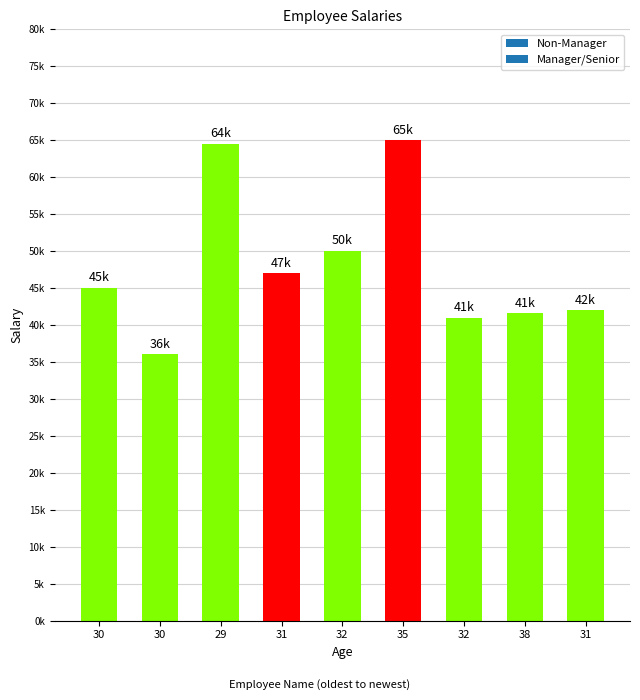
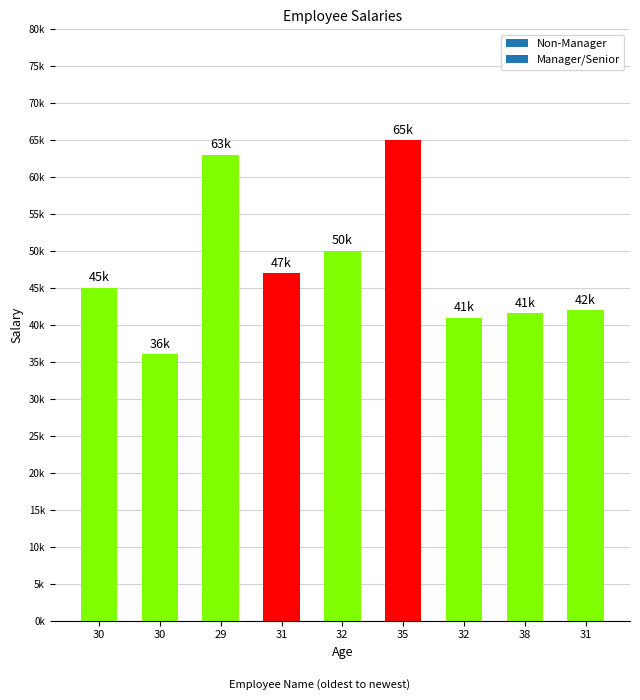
29: 64k -> 63k
